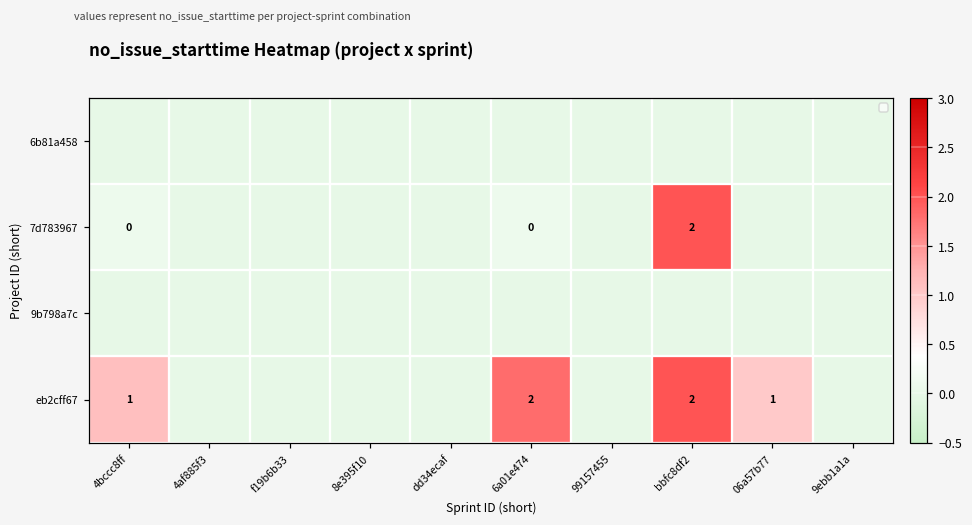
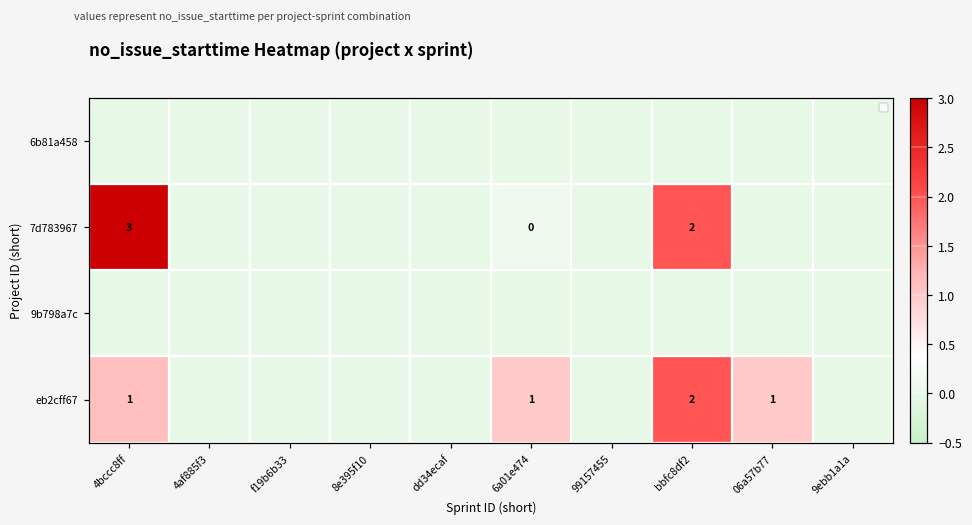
7d783967, 4bccc8ff: 0 -> 3
eb2cff67, 6a01e474: 2 -> 1
